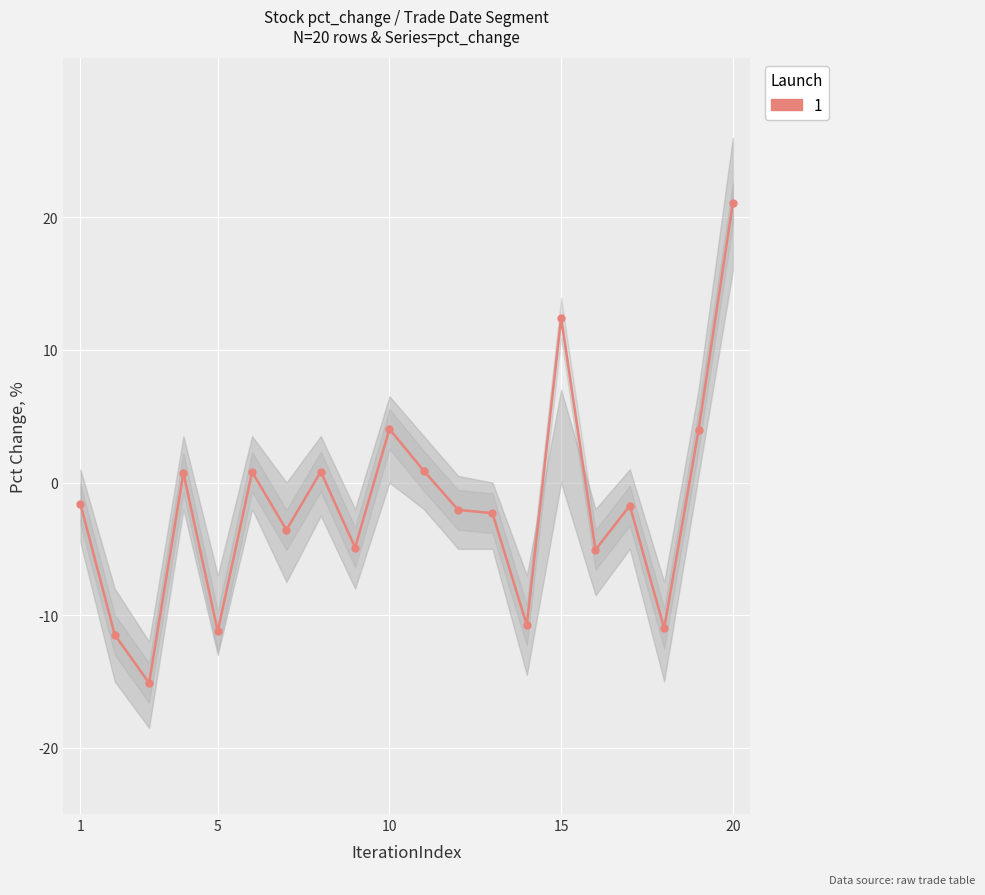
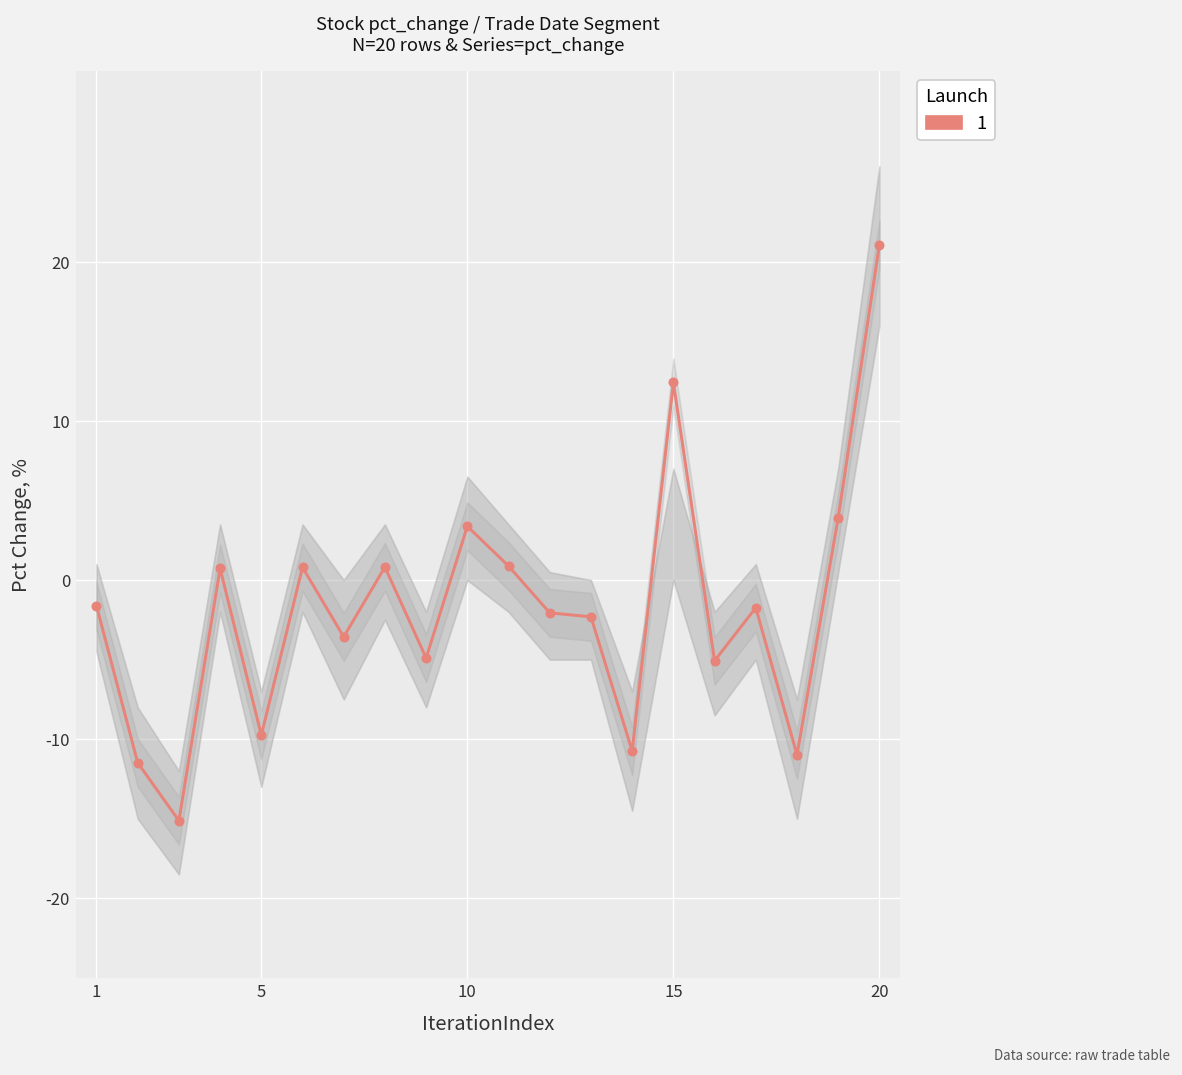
1, 5: -11.2 -> -9.8
1, 10: 4.0 -> 3.4
